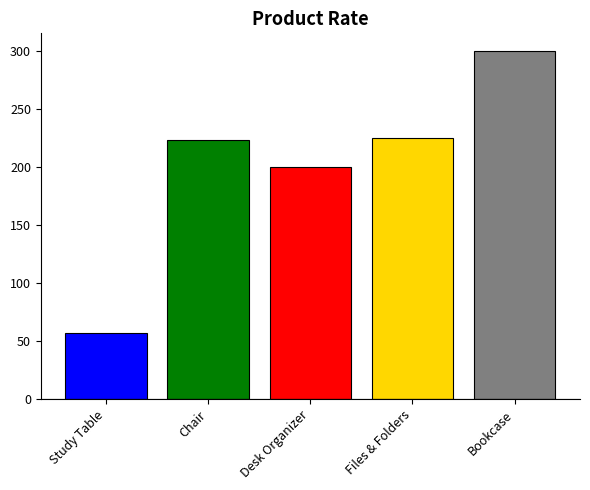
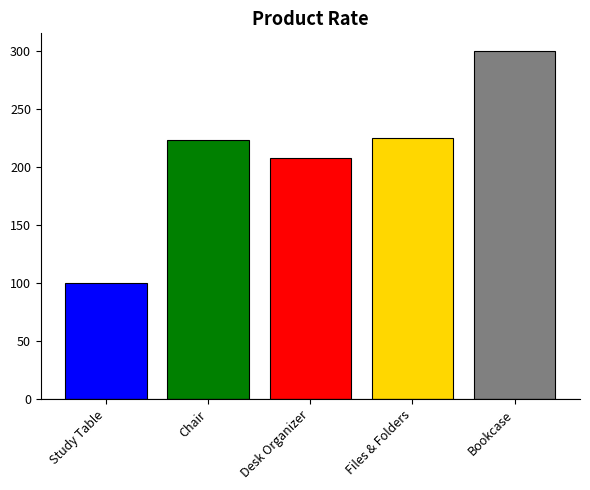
Study Table: 57 -> 100
Desk Organizer: 200 -> 208
